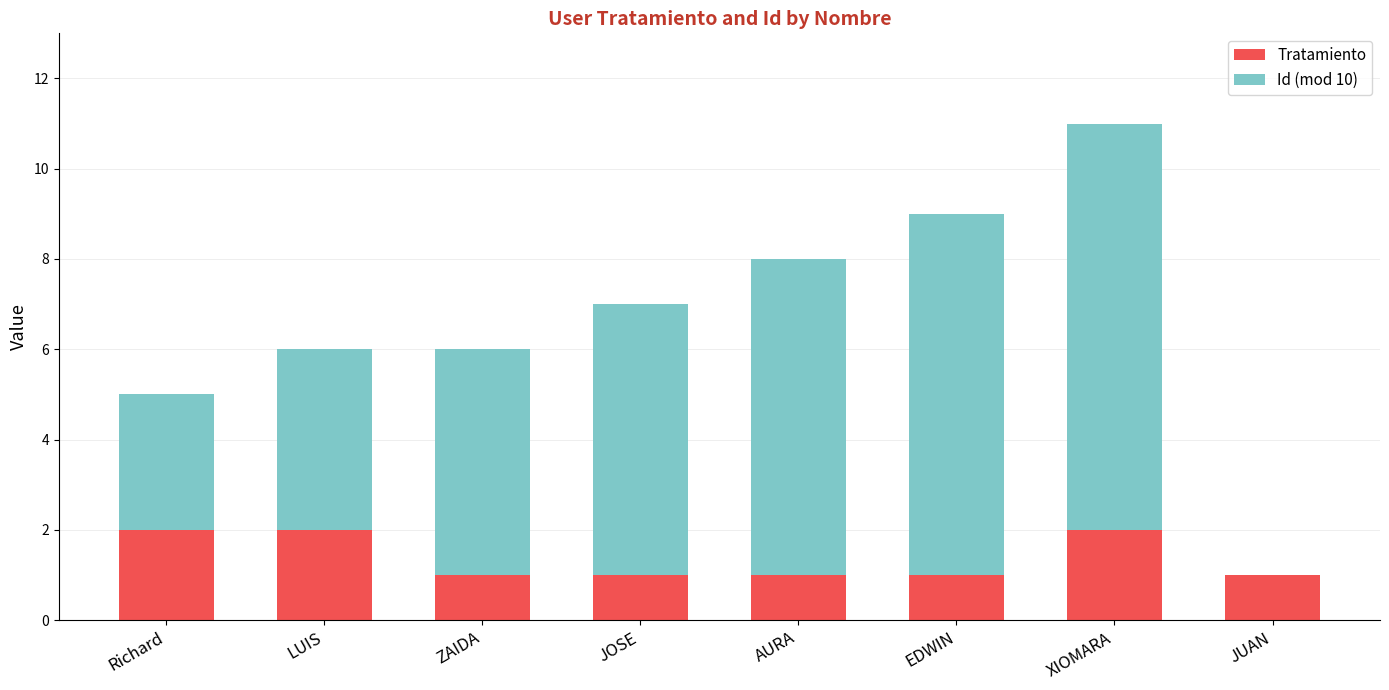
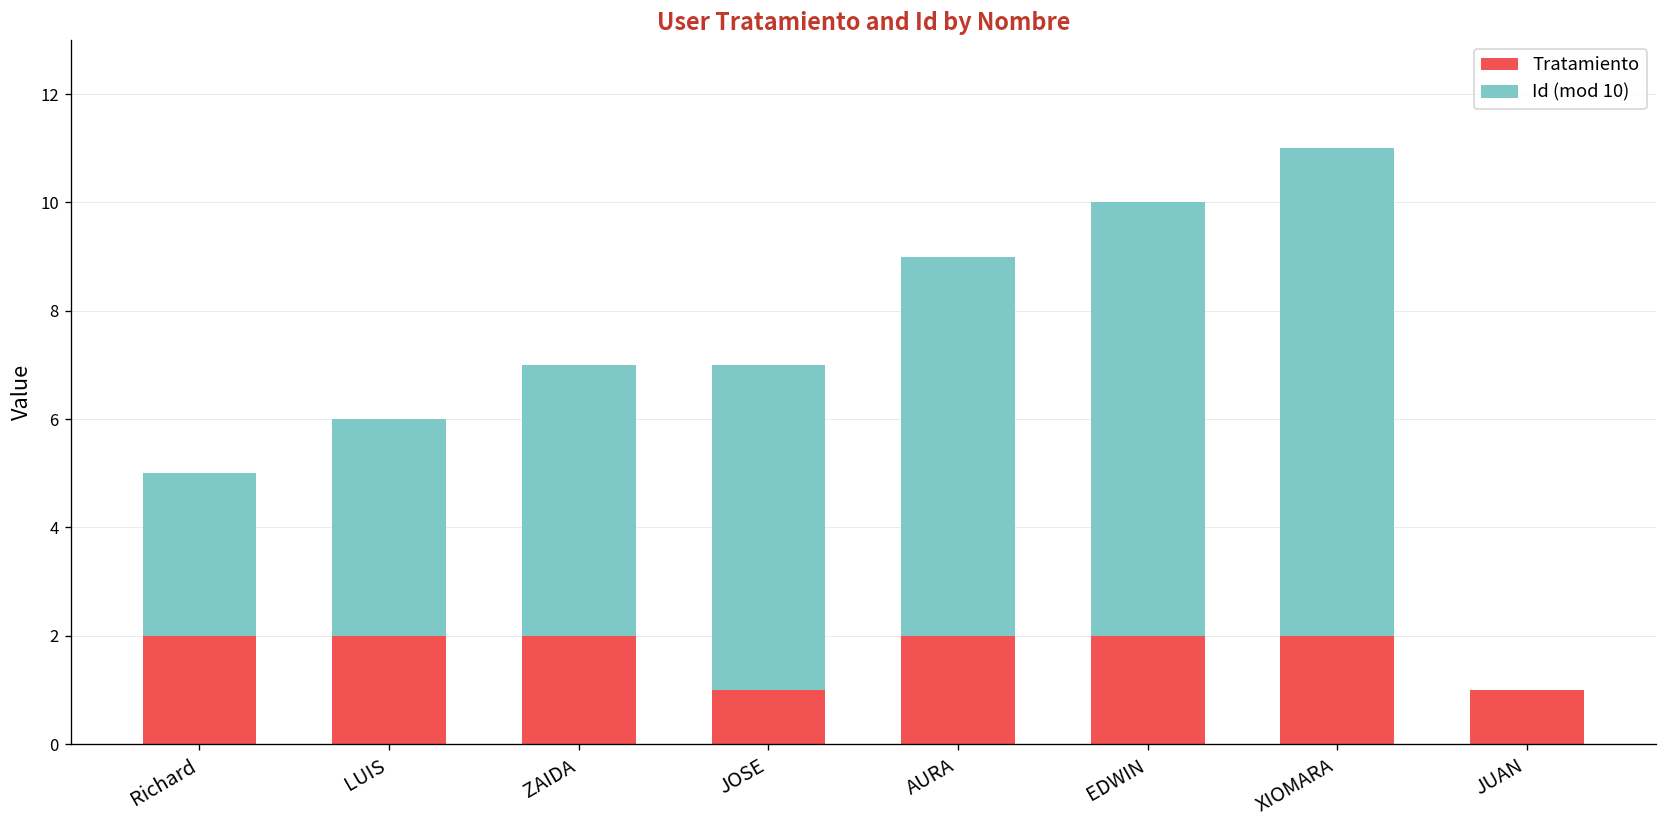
Tratamiento, ZAIDA: 1 -> 2
Tratamiento, AURA: 1 -> 2
Tratamiento, EDWIN: 1 -> 2
